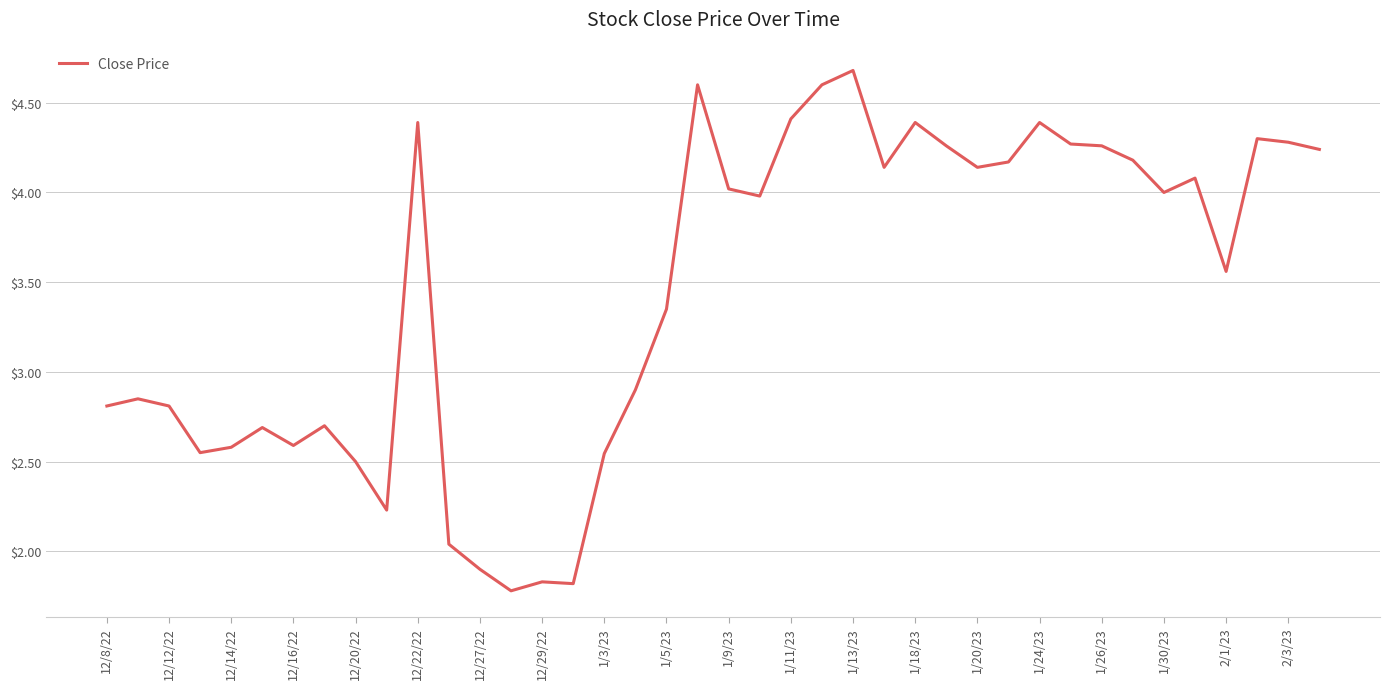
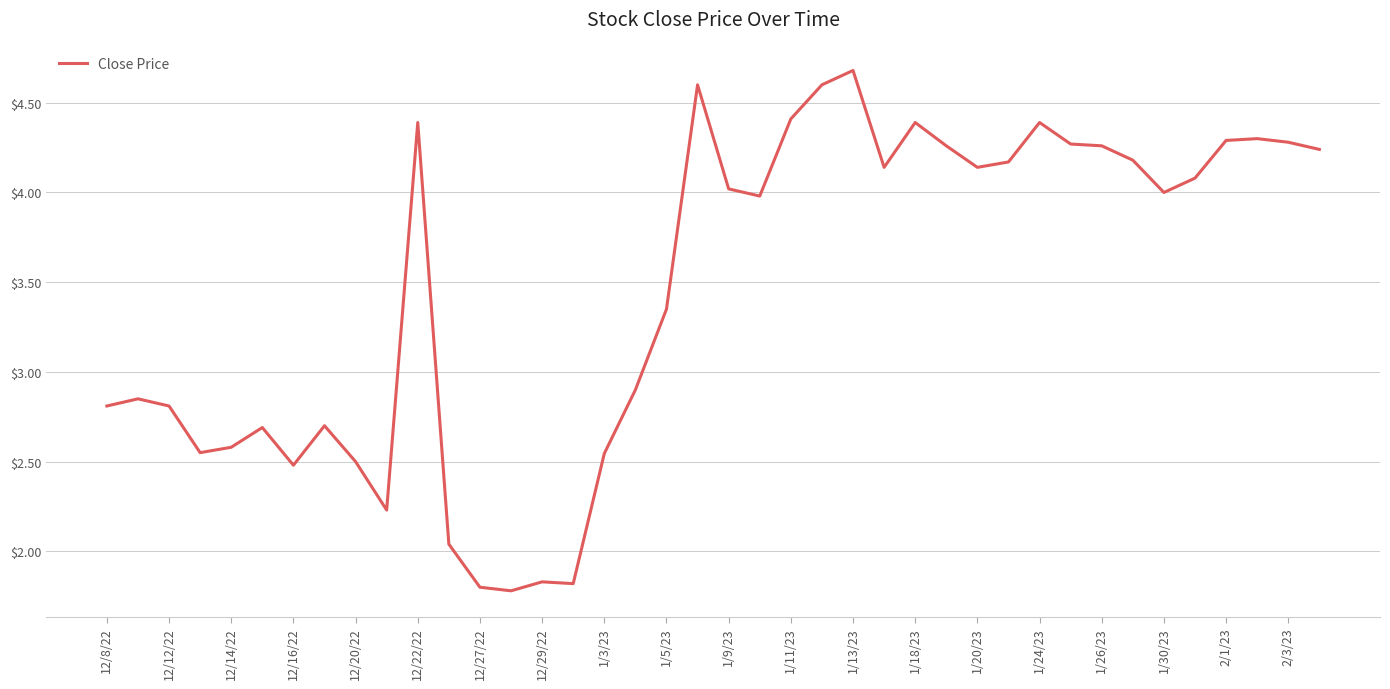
12/16/22: $2.59 -> $2.48
12/27/22: $1.9 -> $1.8
2/1/23: $3.56 -> $4.29
